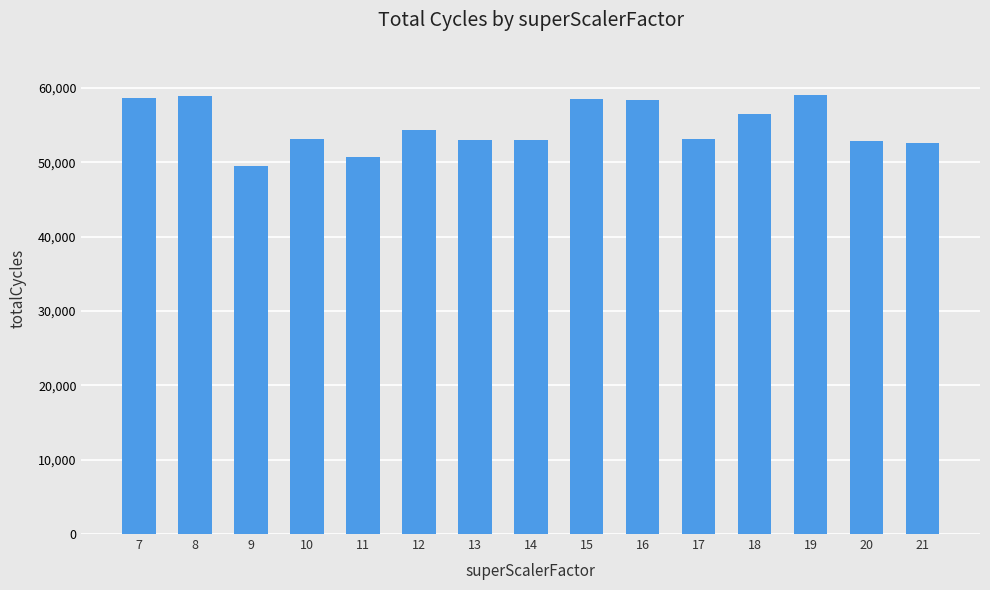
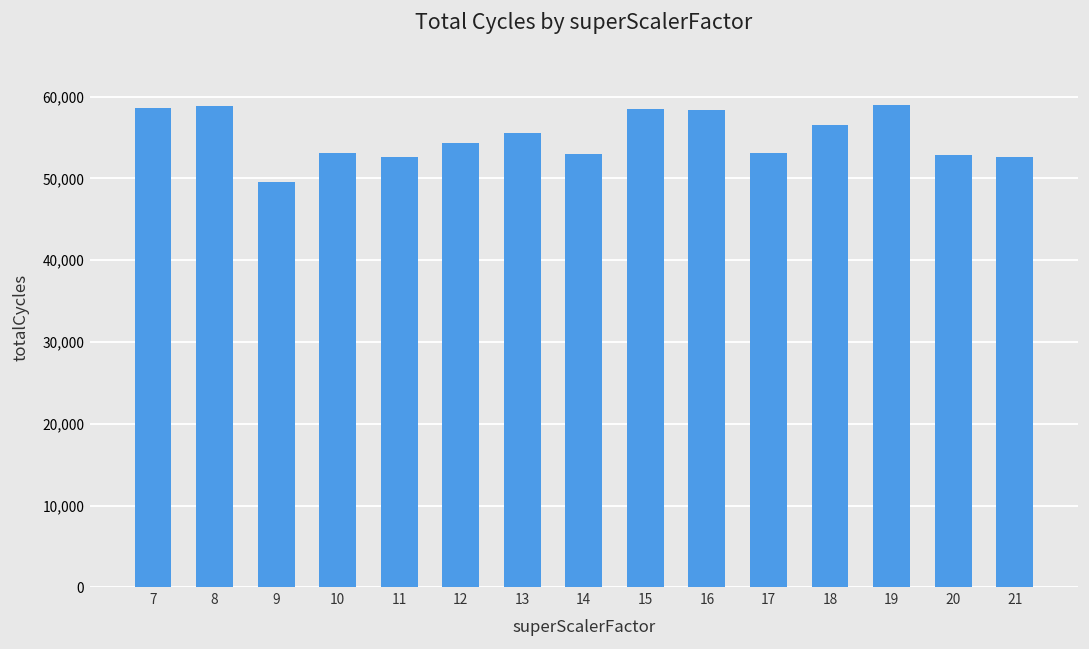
11: 51,000 -> 53,000
13: 53,000 -> 56,000
